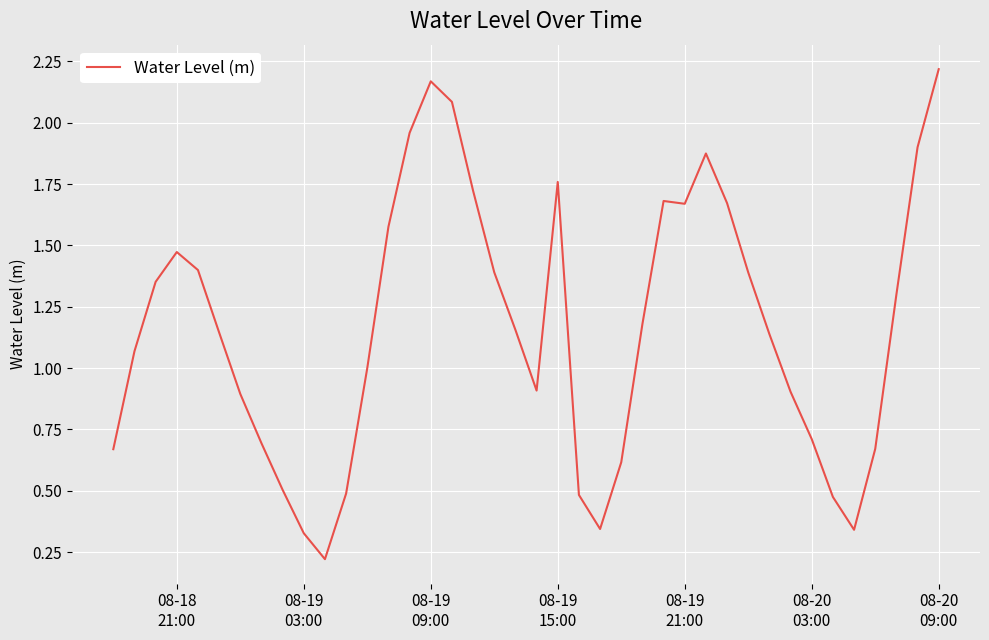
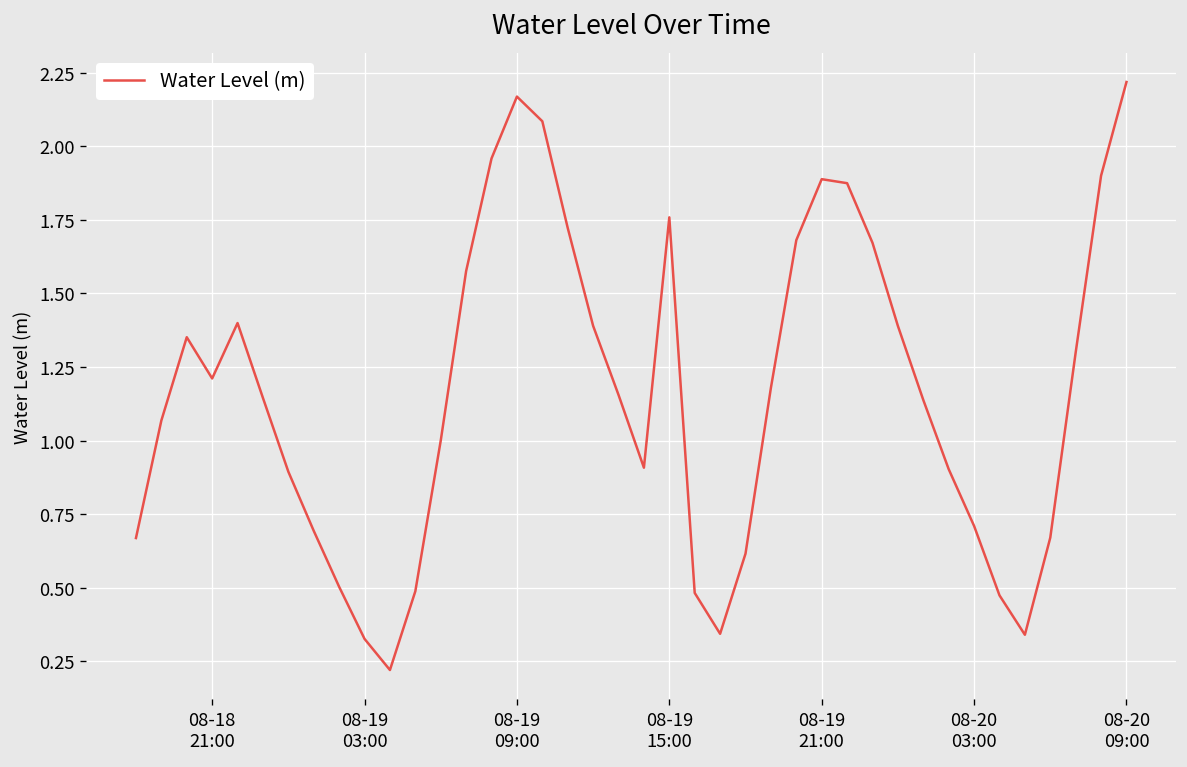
08-18 21:00: 1.47 -> 1.21
08-19 21:00: 1.67 -> 1.89
